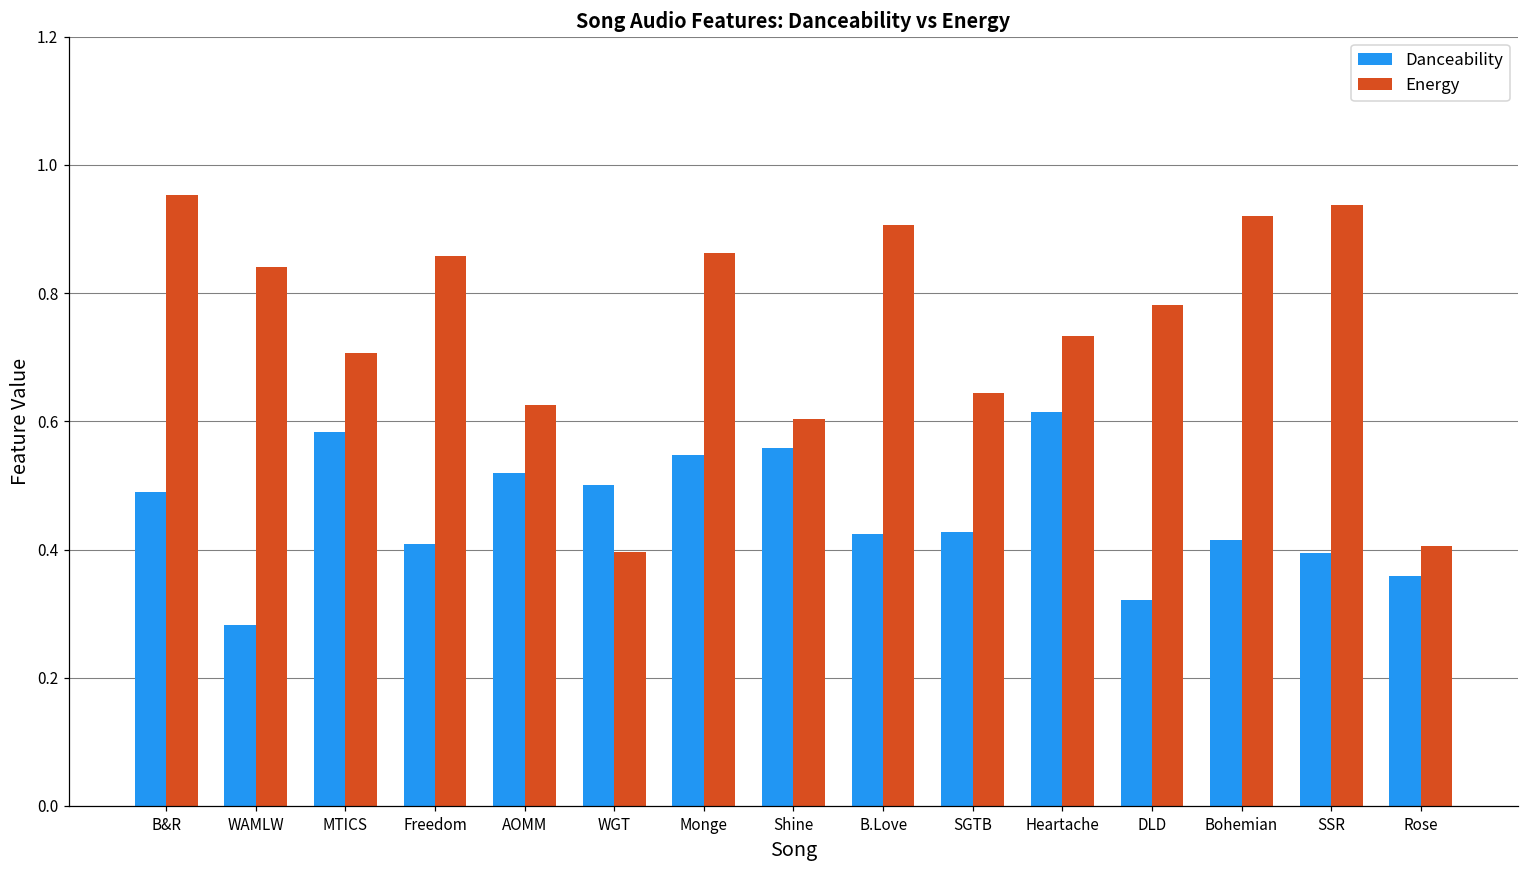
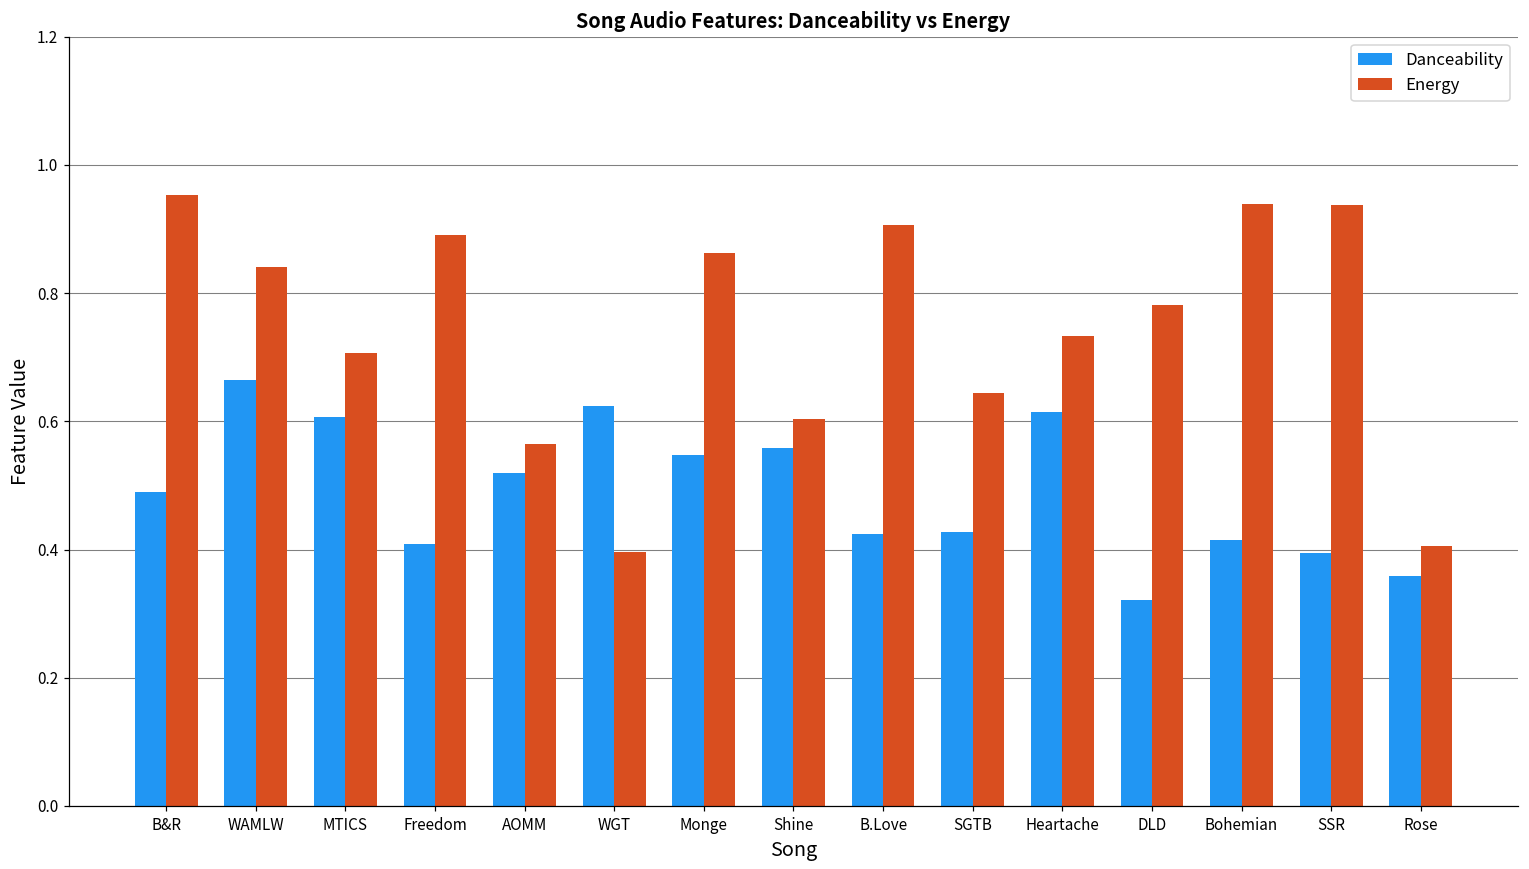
Danceability, WAMLW: 0.28 -> 0.67
Danceability, MTICS: 0.58 -> 0.61
Energy, Freedom: 0.86 -> 0.89
Energy, AOMM: 0.63 -> 0.57
Danceability, WGT: 0.50 -> 0.62
Energy, Bohemian: 0.92 -> 0.94
